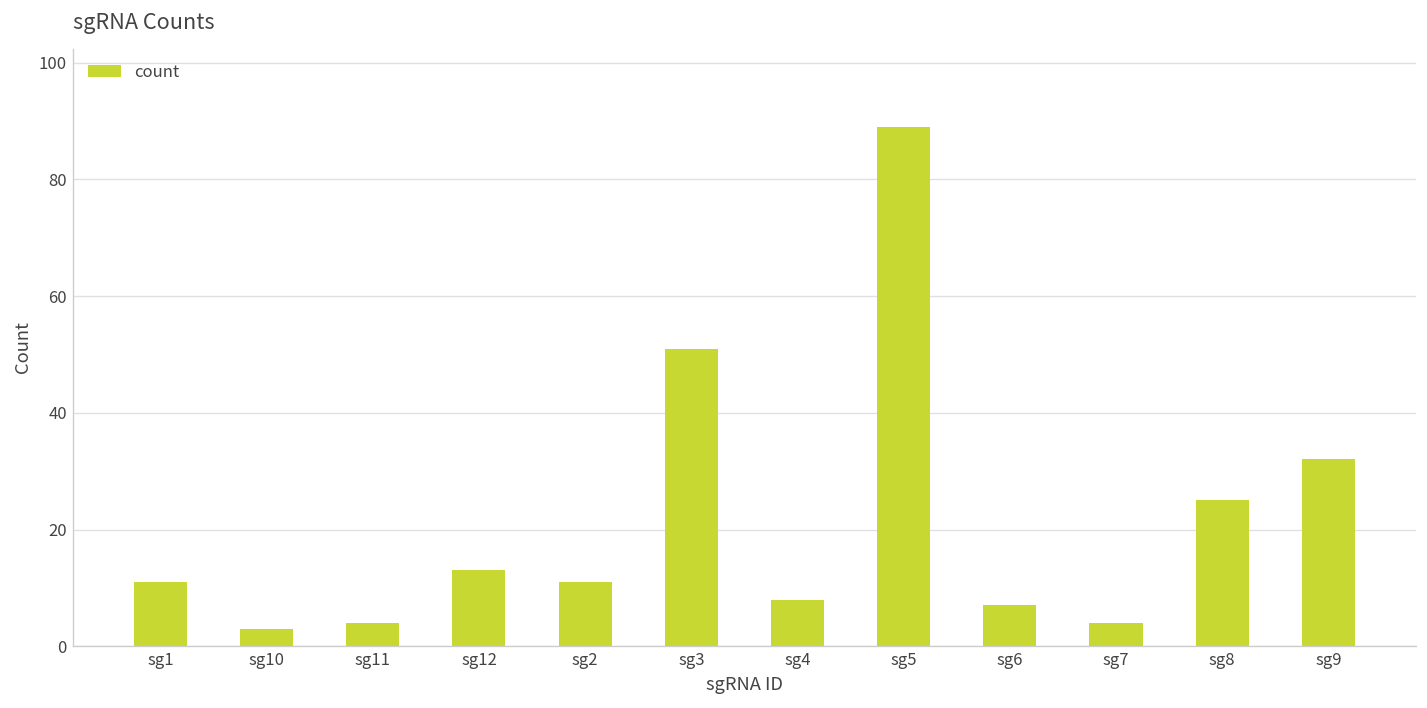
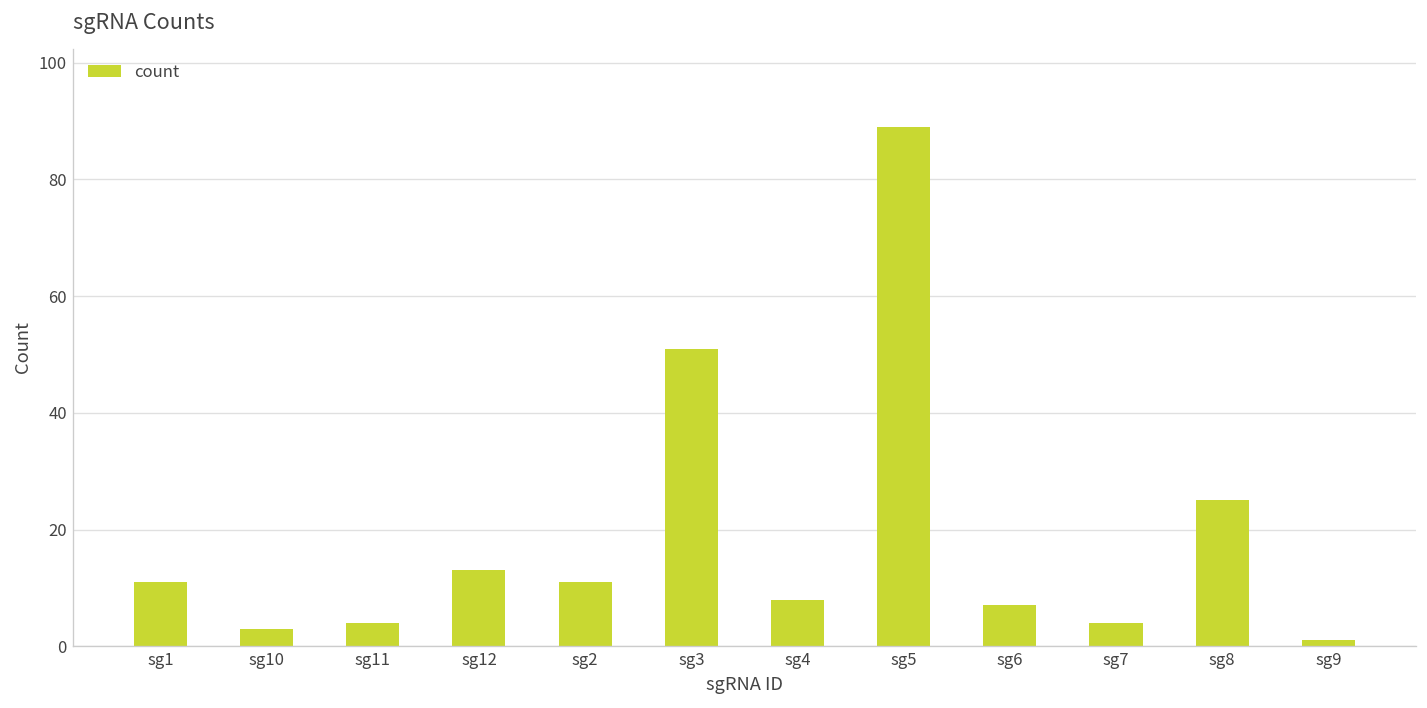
sg9: 32 -> 1
